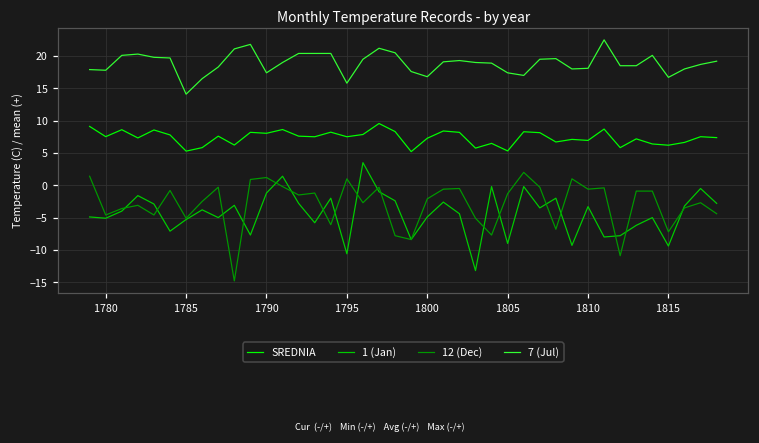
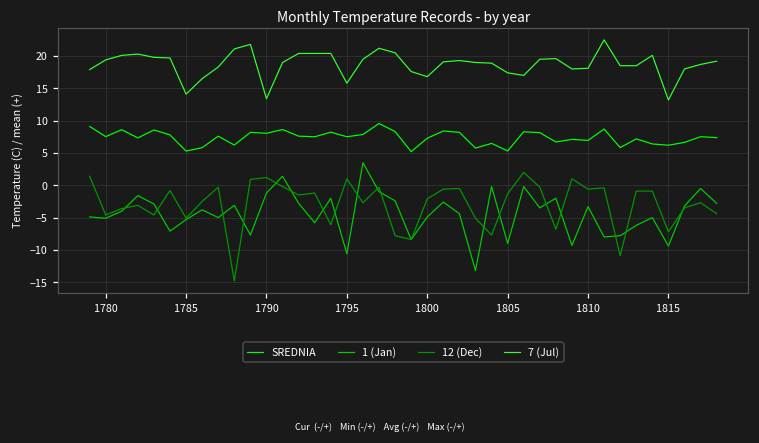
7 (Jul), 1780: 18 -> 19
7 (Jul), 1790: 17 -> 13
7 (Jul), 1815: 17 -> 13
